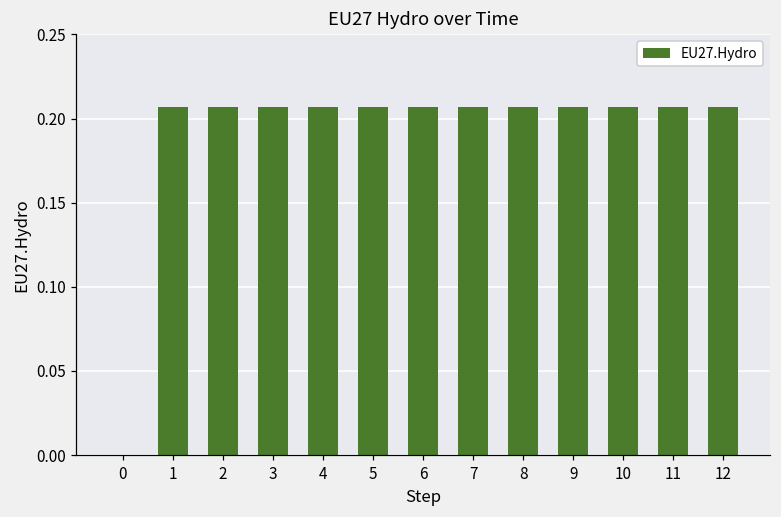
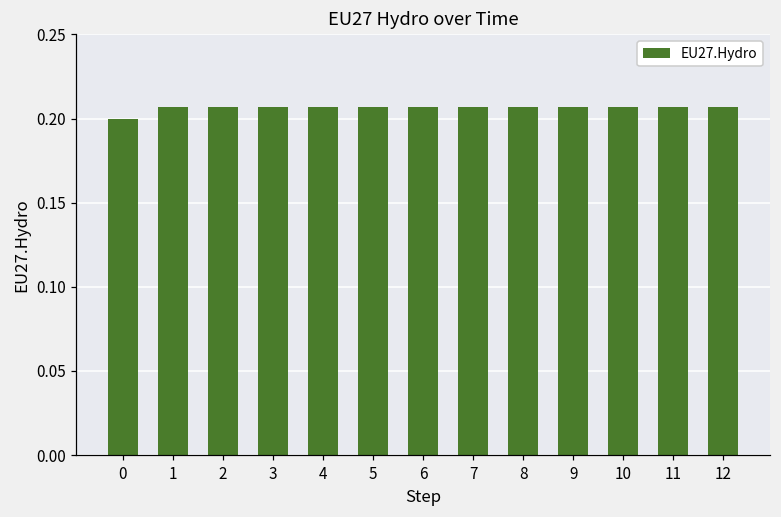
0: 0.0 -> 0.2
